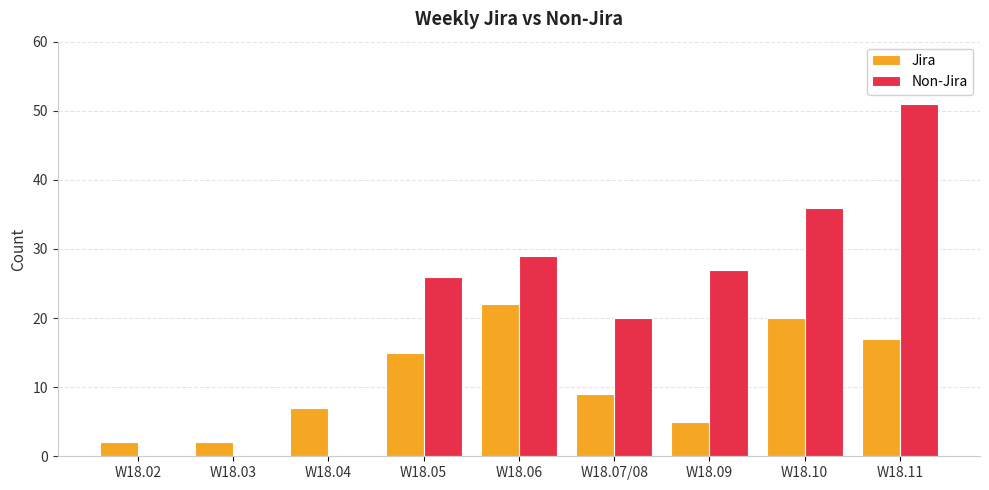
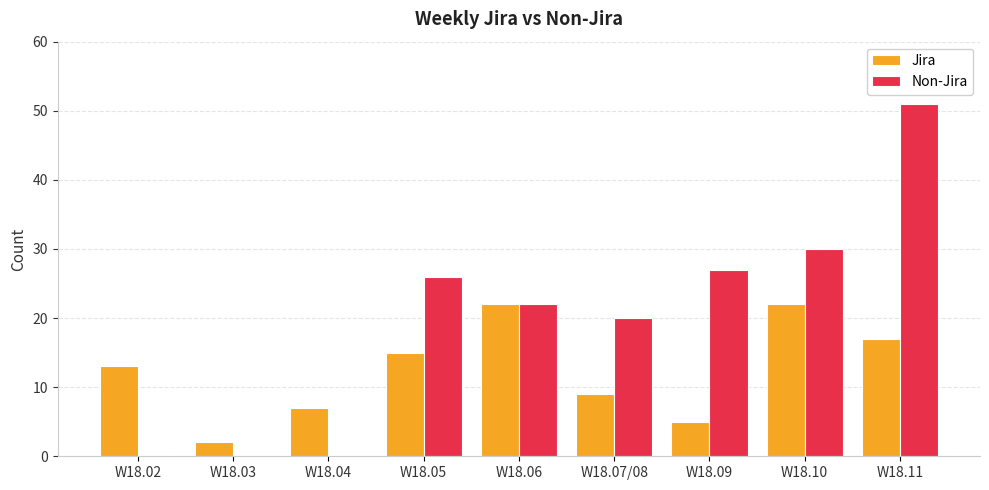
Jira, W18.02: 2 -> 13
Non-Jira, W18.06: 29 -> 22
Jira, W18.10: 20 -> 22
Non-Jira, W18.10: 36 -> 30
